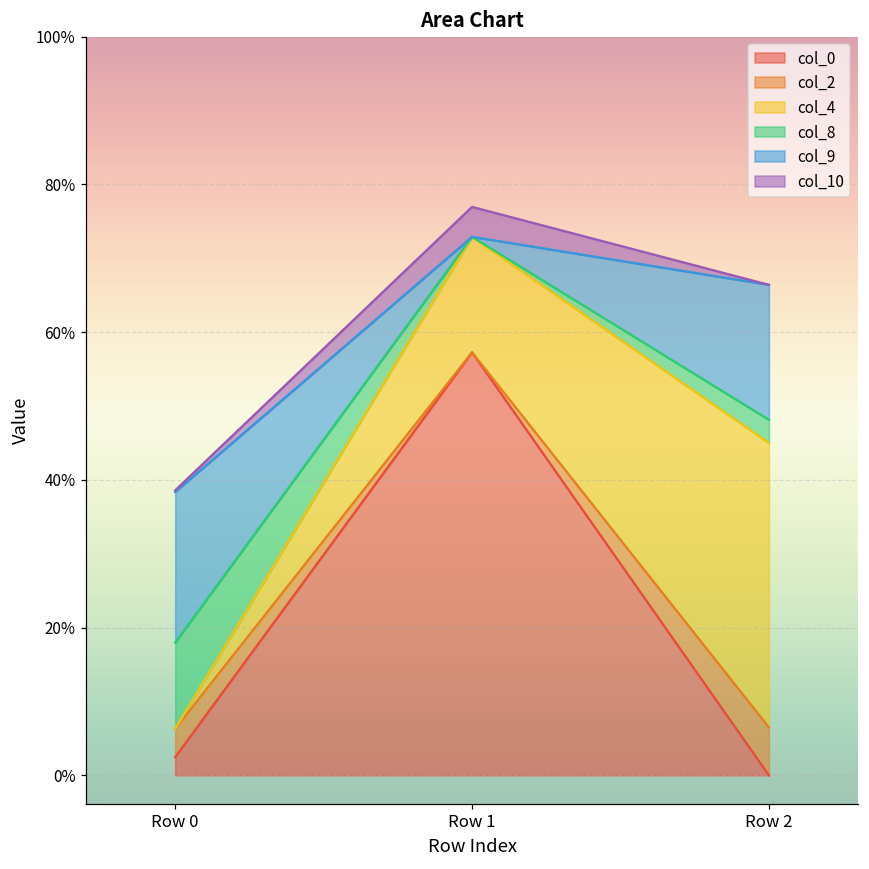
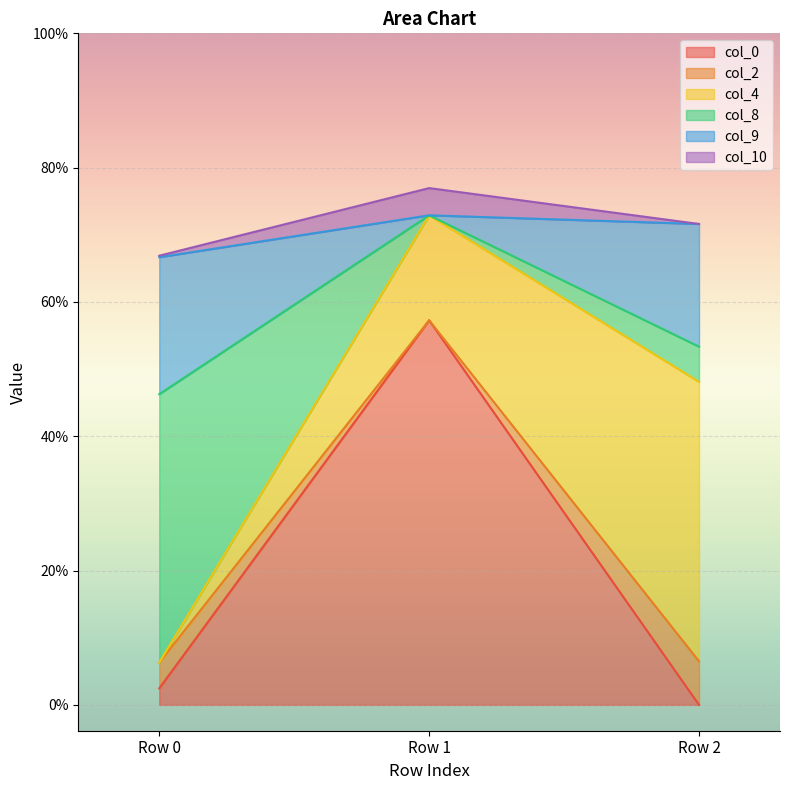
col_8, Row 0: 12% -> 40%
col_4, Row 2: 39% -> 42%
col_8, Row 2: 3% -> 5%
